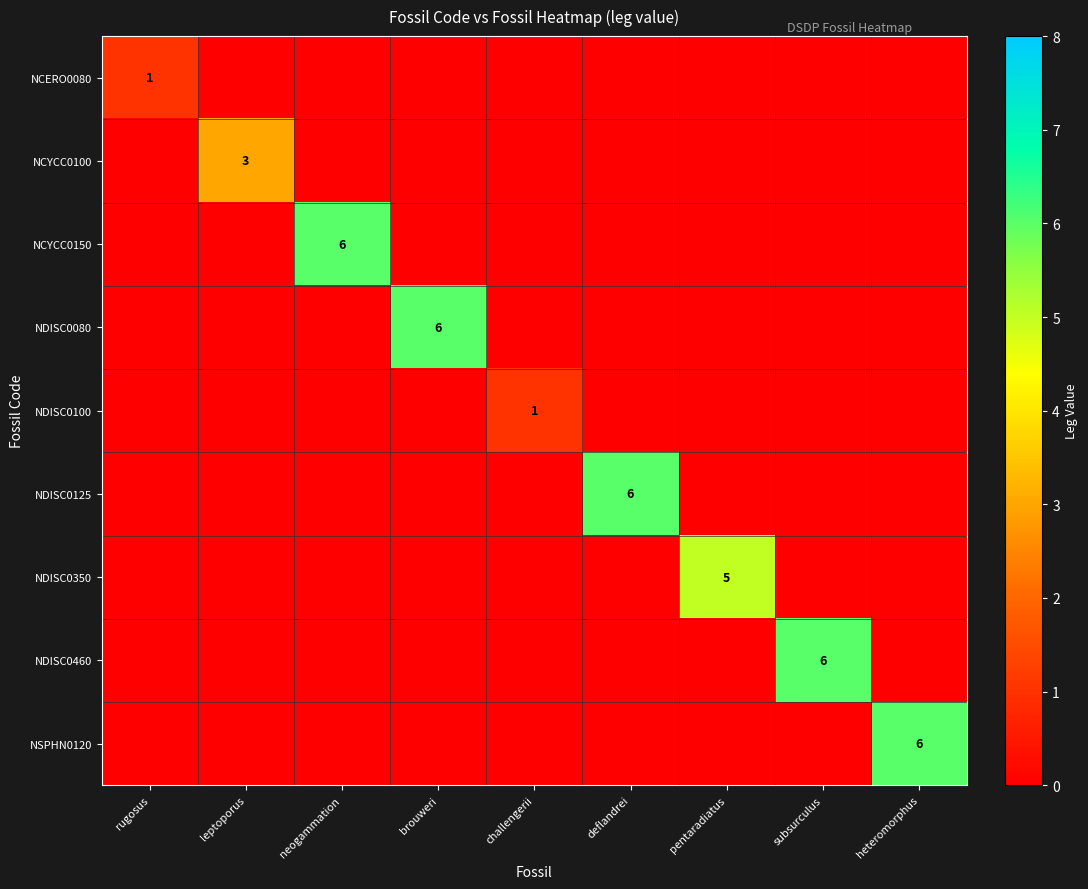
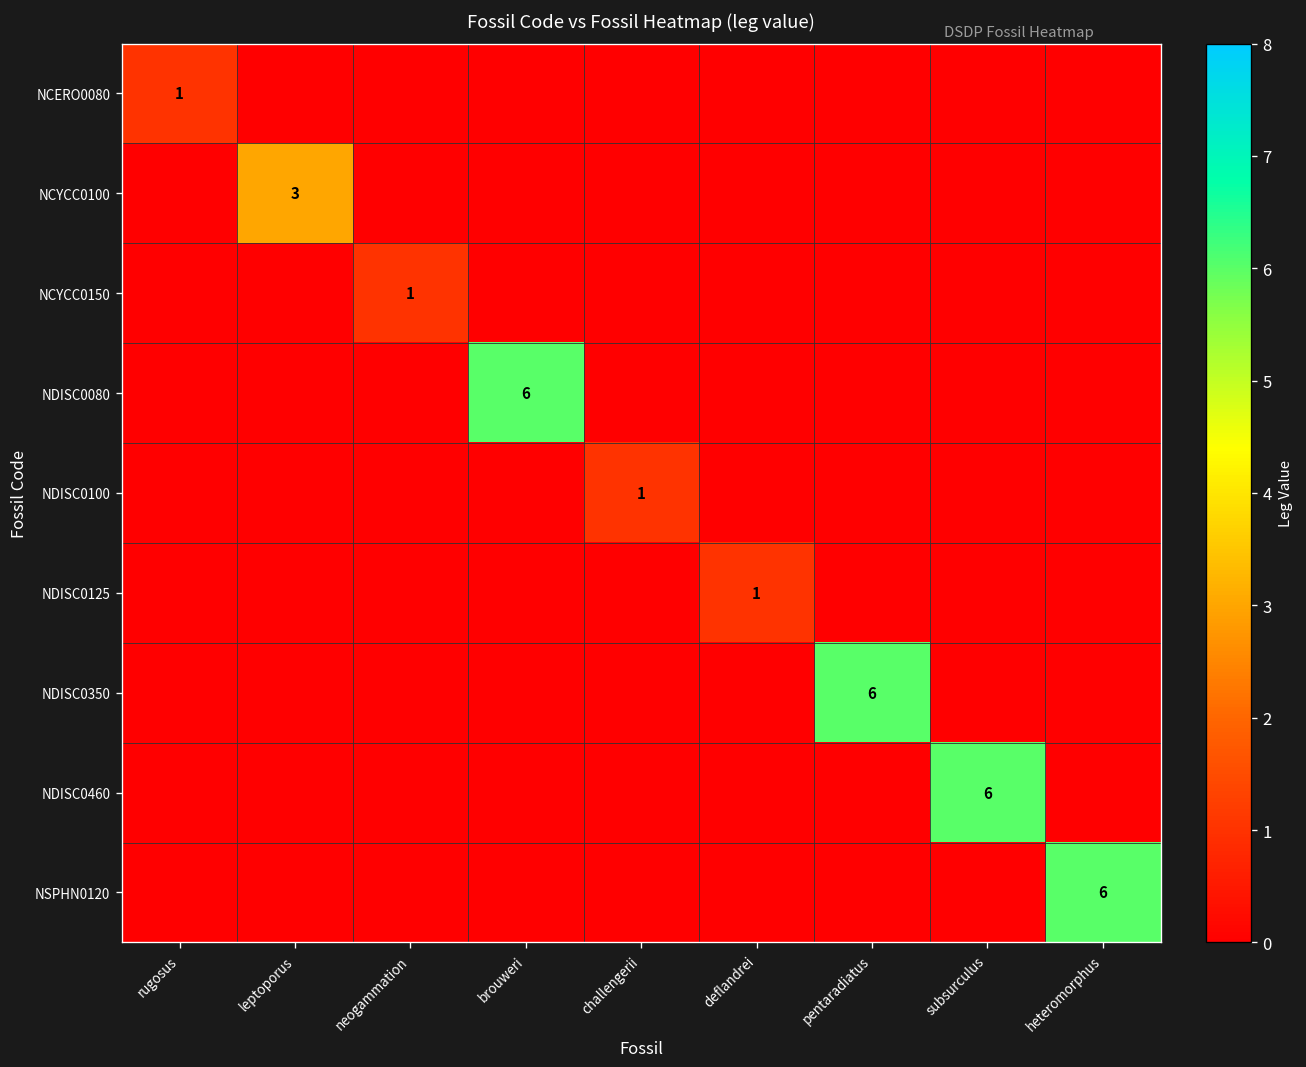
NCYCC0150, neogammation: 6 -> 1
NDISC0125, deflandrei: 6 -> 1
NDISC0350, pentaradiatus: 5 -> 6
